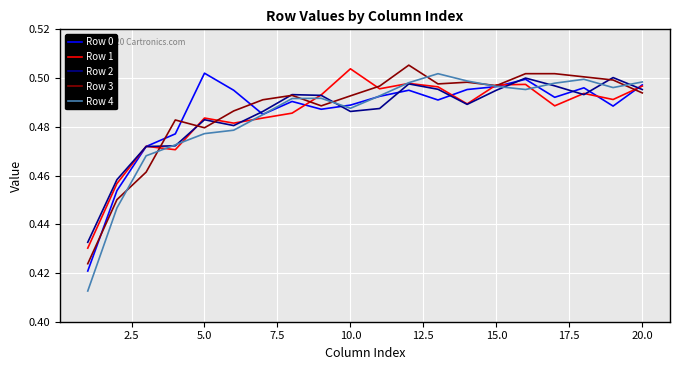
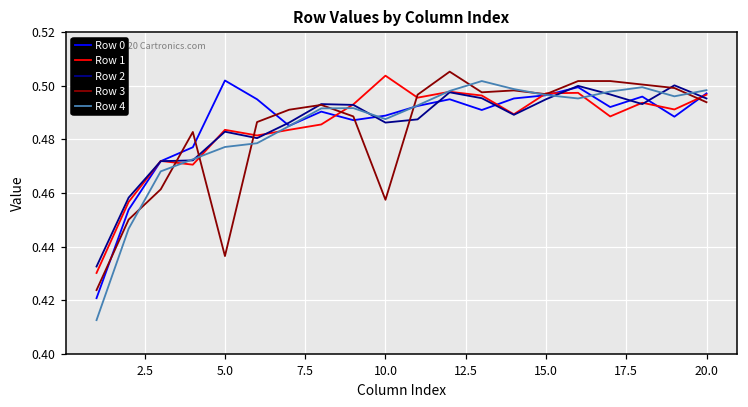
Row 3, 5.0: 0.480 -> 0.437
Row 3, 10.0: 0.493 -> 0.458
